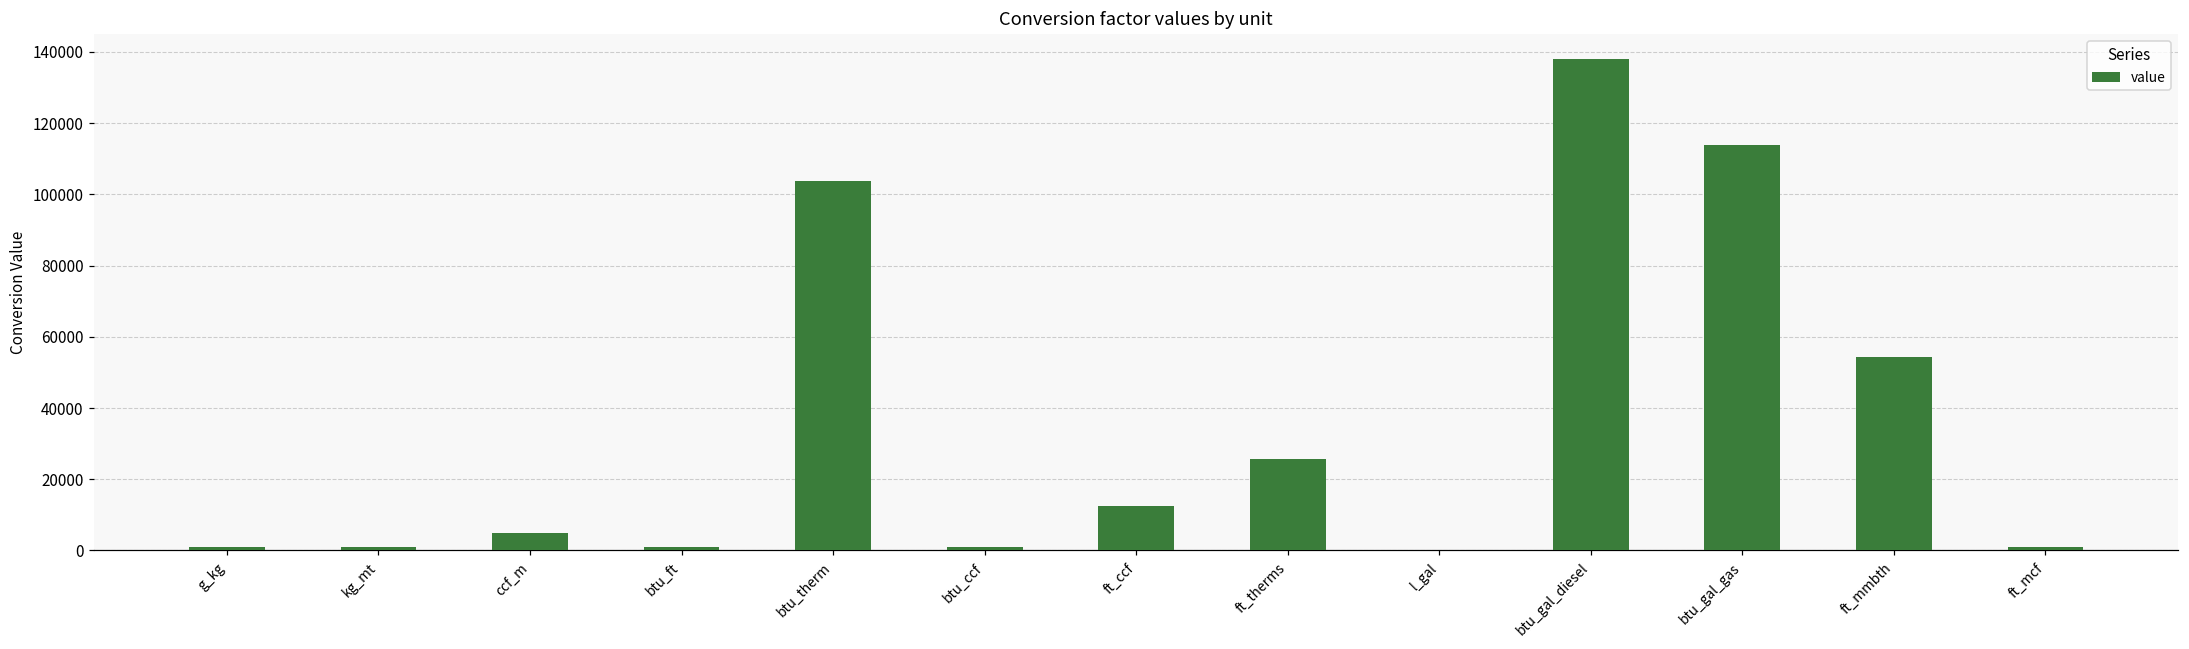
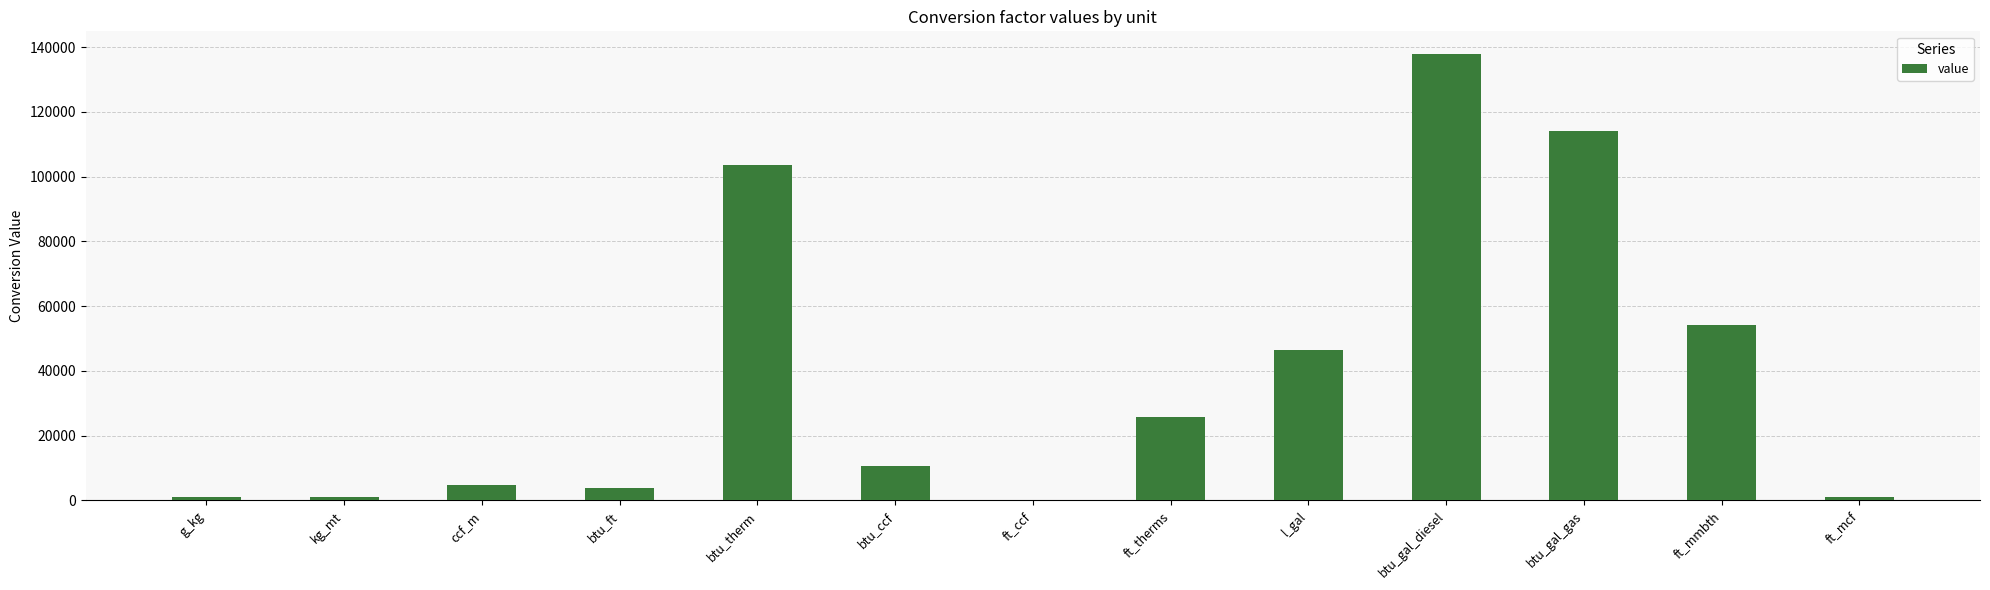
btu_ft: 1000 -> 4000
btu_ccf: 1000 -> 11000
ft_ccf: 13000 -> 0
l_gal: 0 -> 46000
